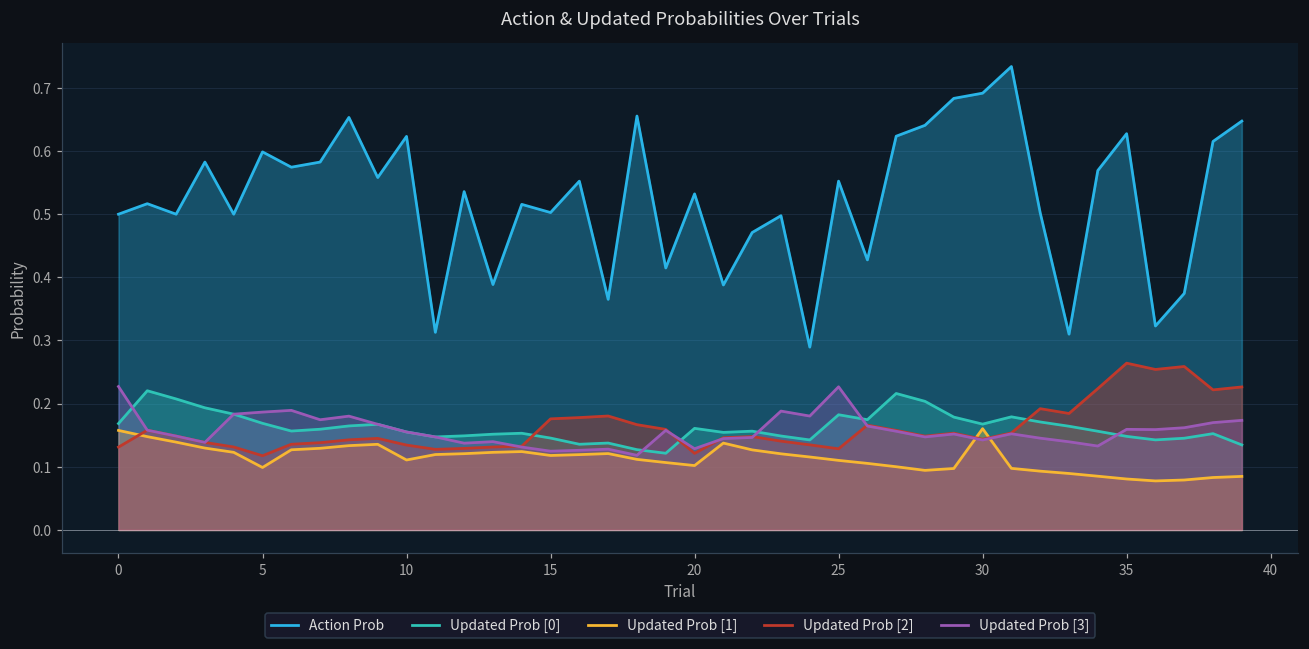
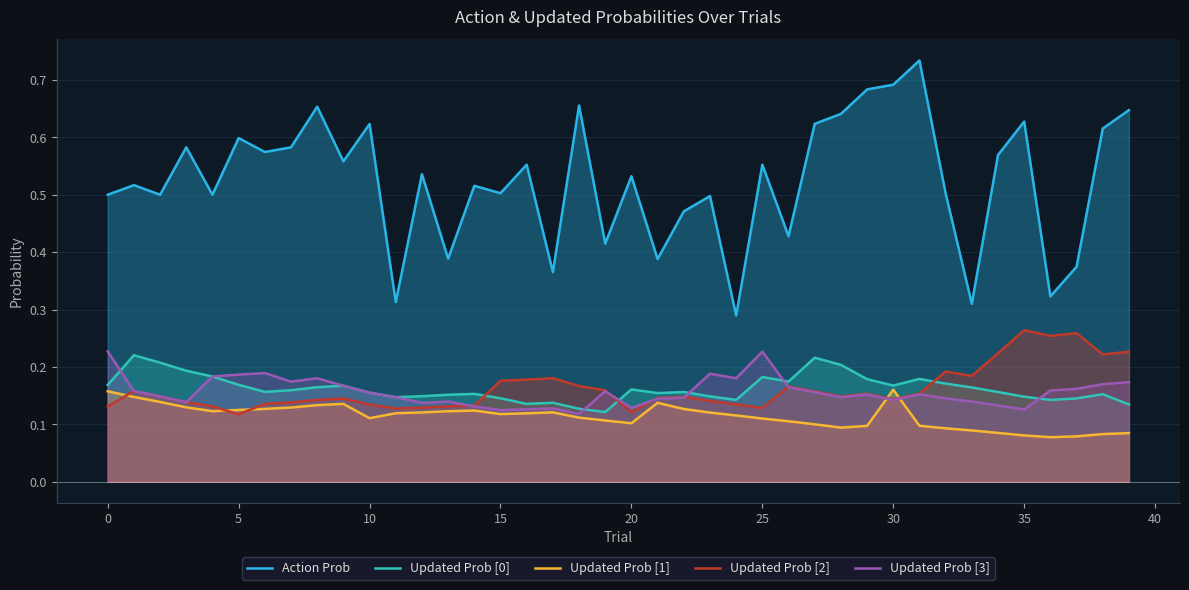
Updated Prob [1], 5: 0.10 -> 0.13
Updated Prob [3], 35: 0.16 -> 0.13
